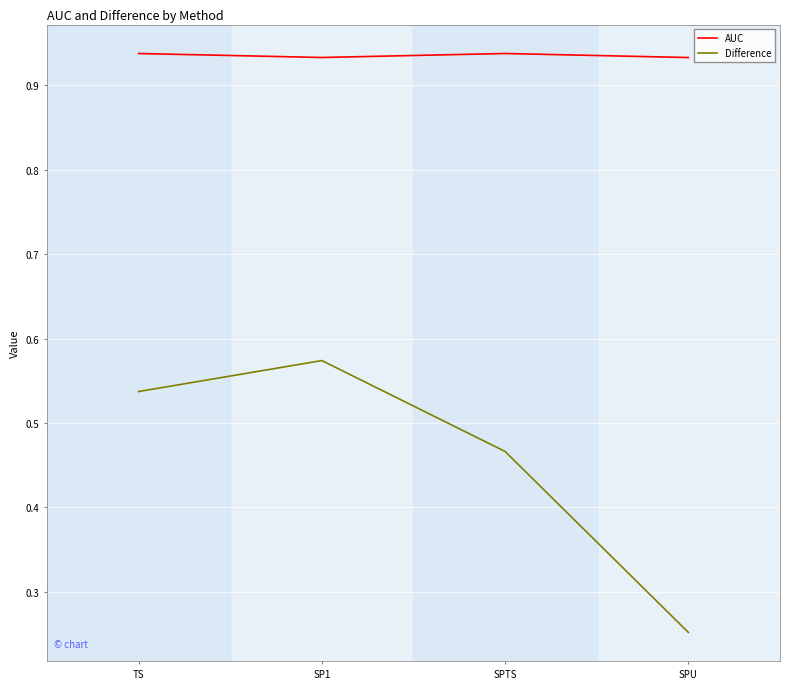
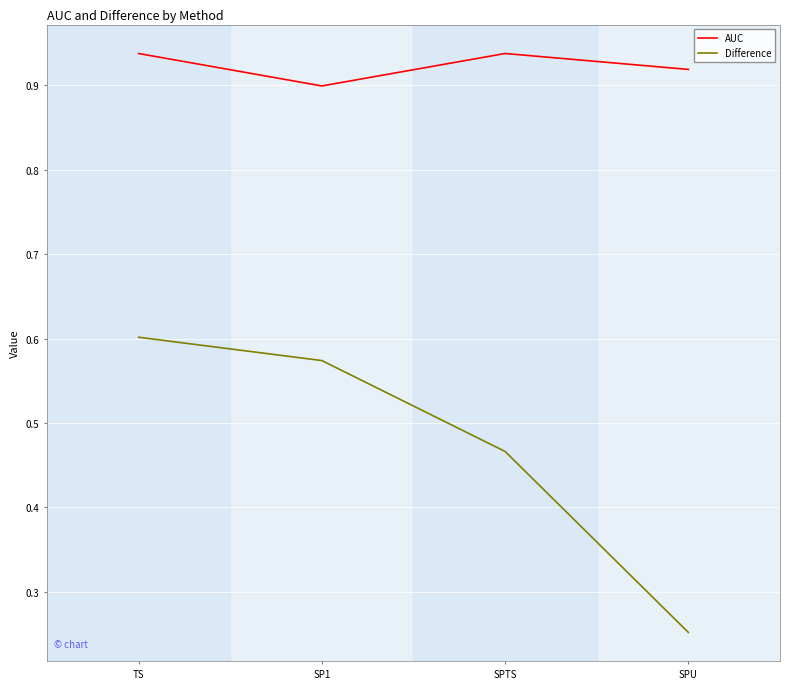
Difference, TS: 0.54 -> 0.60
AUC, SP1: 0.93 -> 0.90
AUC, SPU: 0.93 -> 0.92
